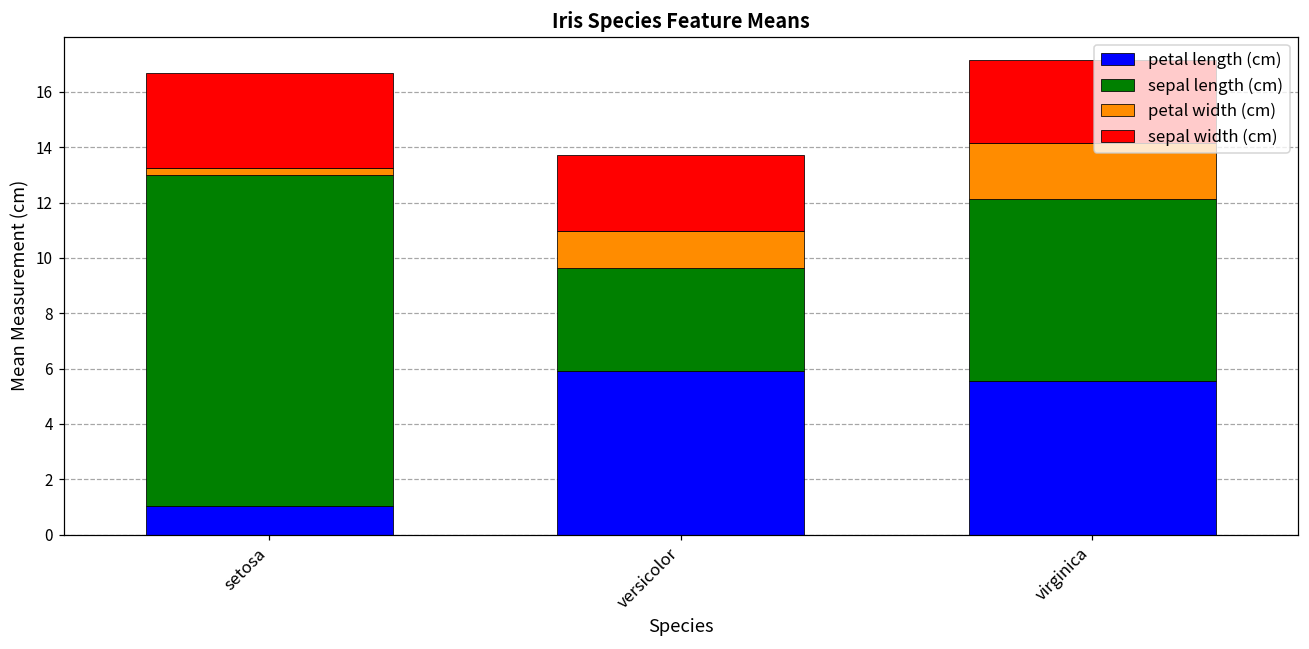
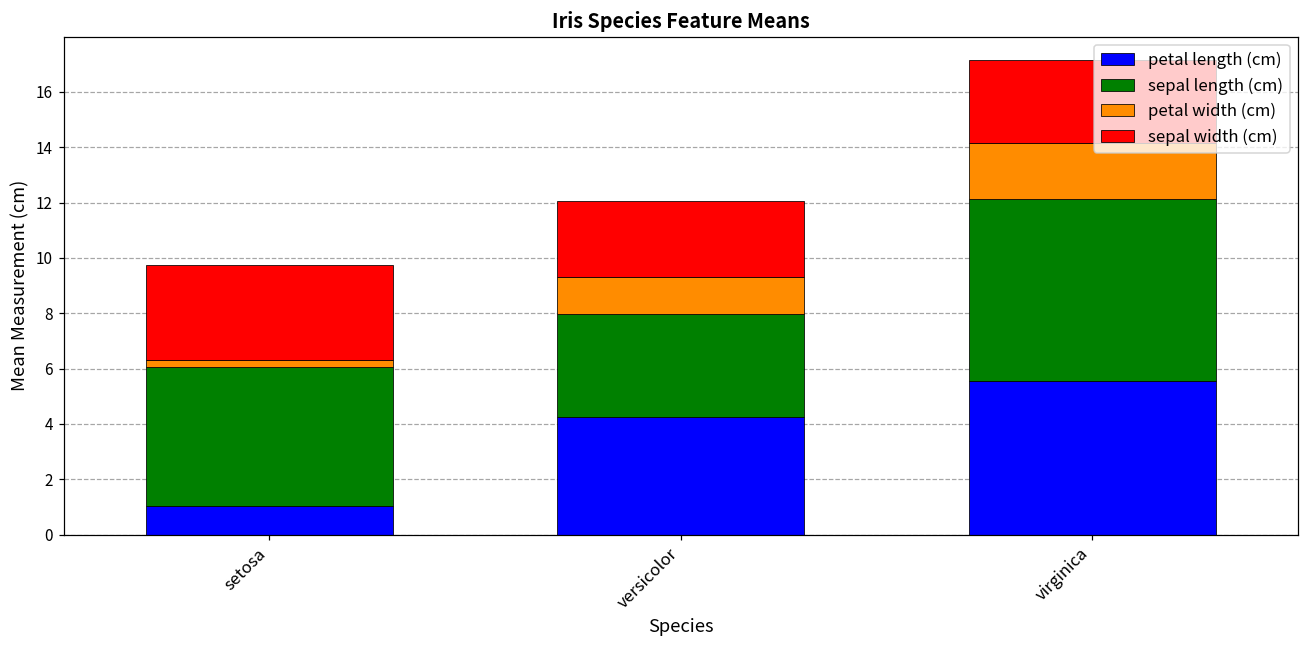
sepal length (cm), setosa: 12.0 -> 5.0
petal length (cm), versicolor: 5.9 -> 4.3
